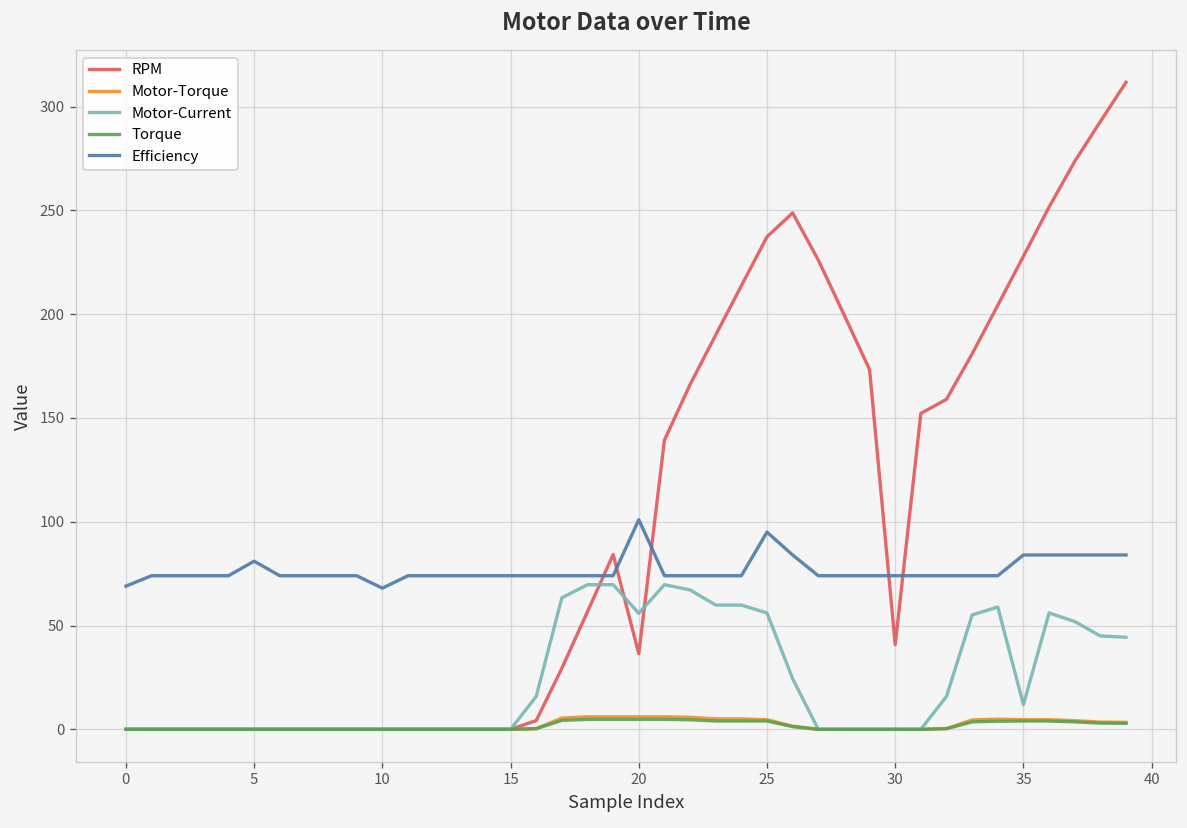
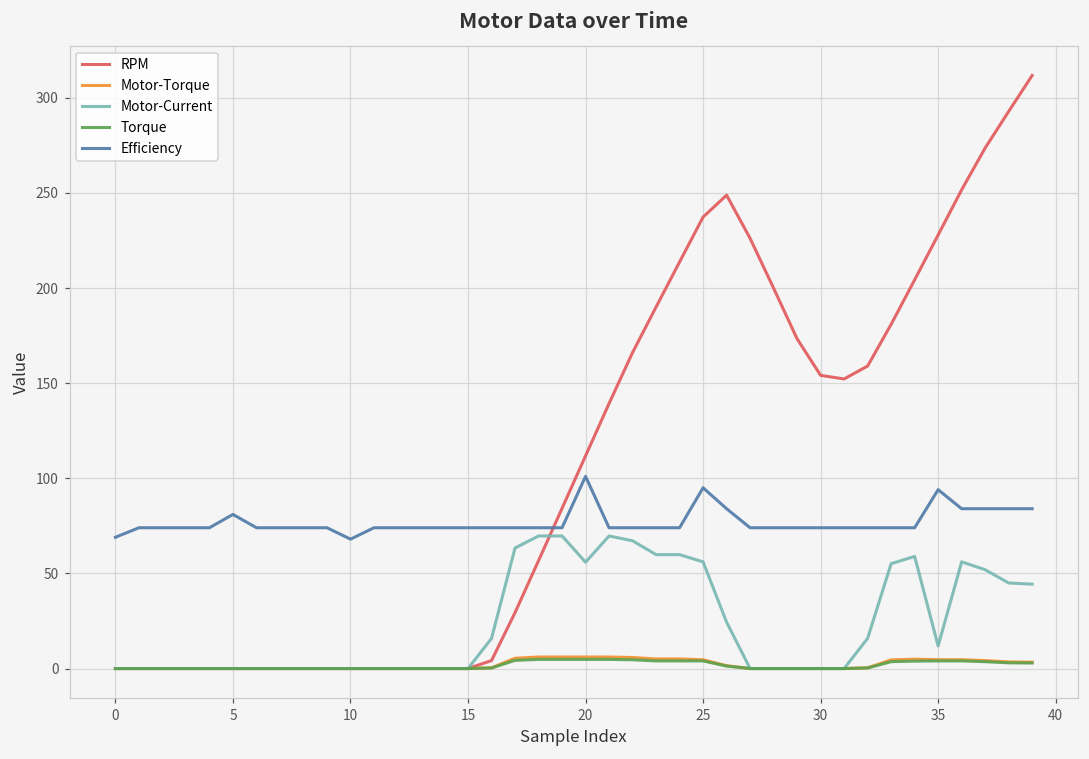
RPM, 20: 36 -> 112
RPM, 30: 41 -> 154
Efficiency, 35: 84 -> 94
